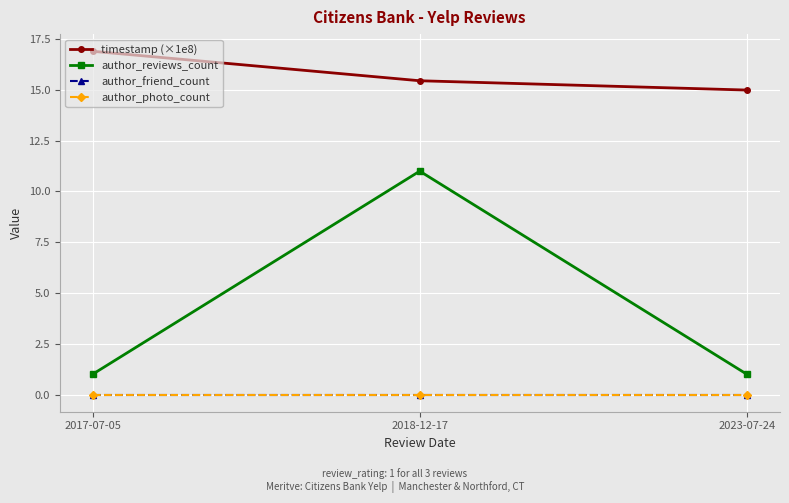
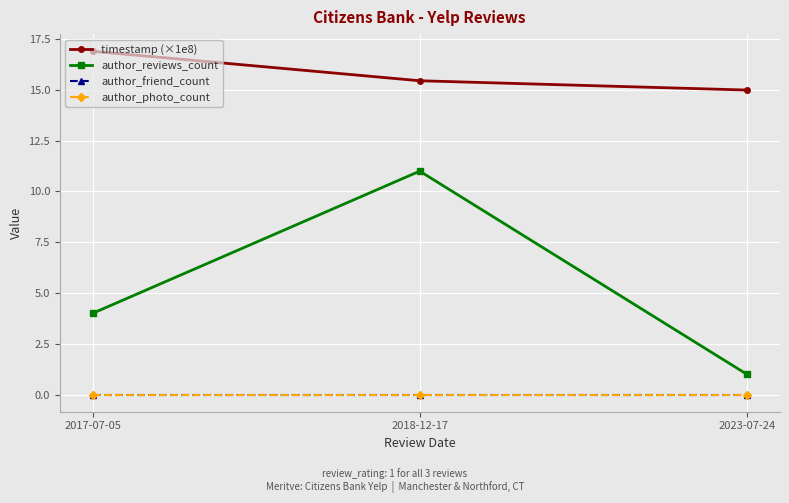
author_reviews_count, 2017-07-05: 1 -> 4
